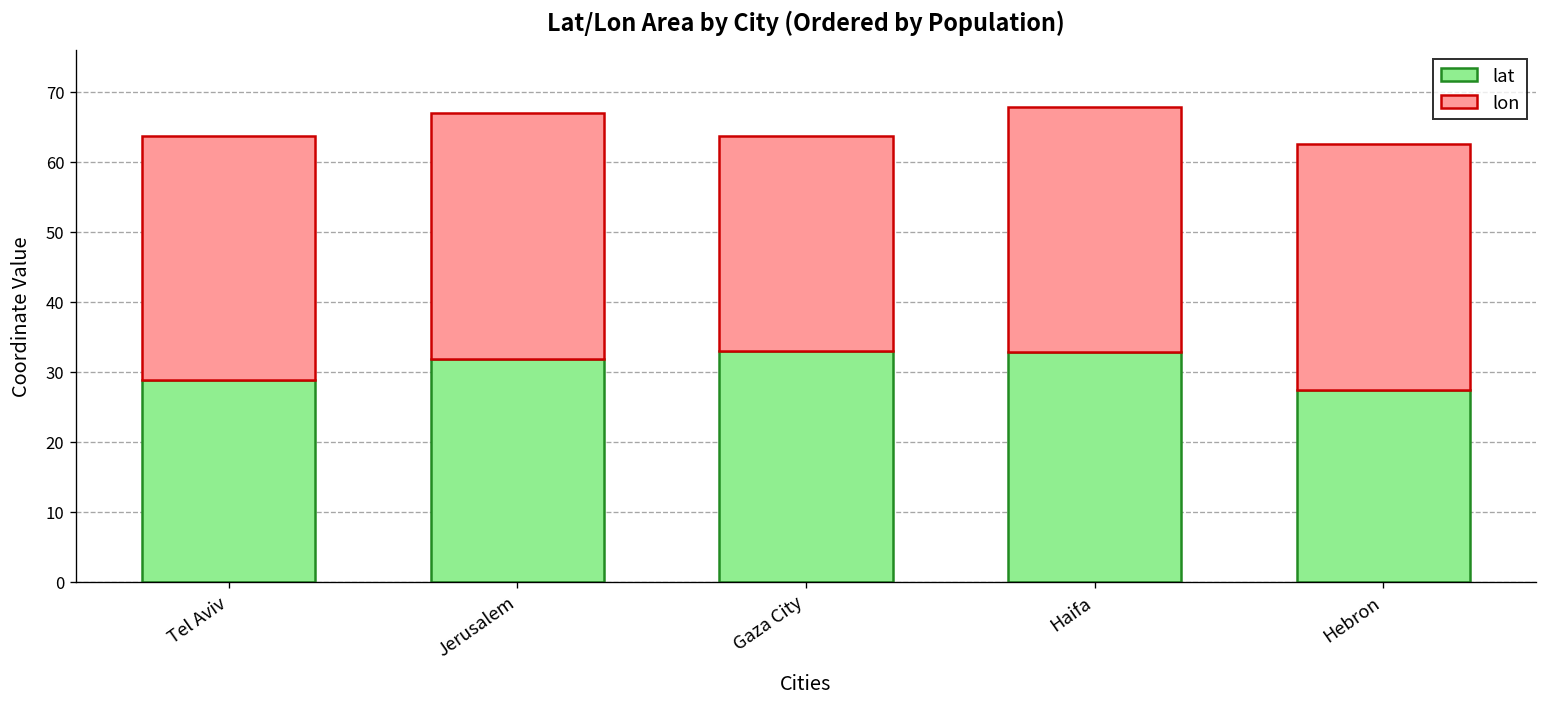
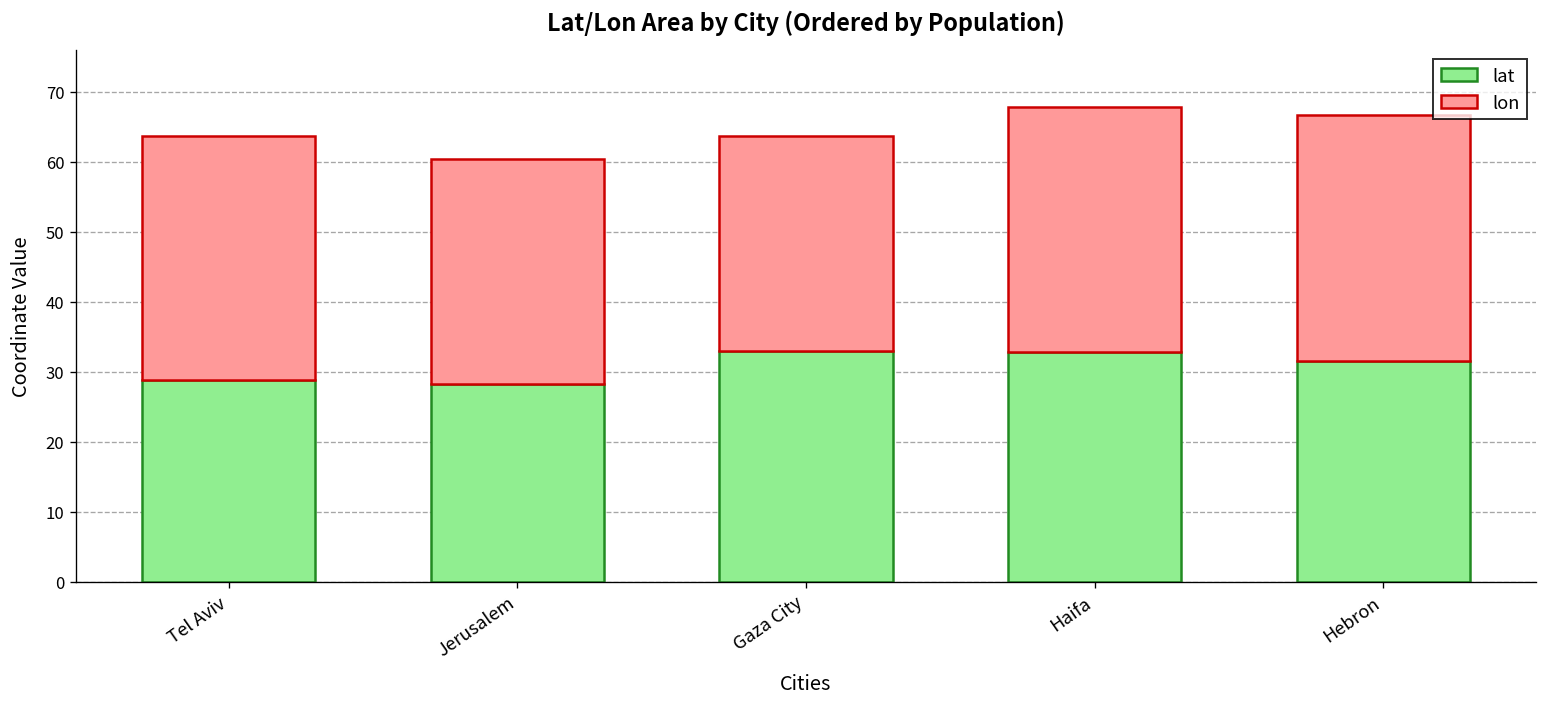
lat, Jerusalem: 32 -> 28
lon, Jerusalem: 35 -> 32
lat, Hebron: 27 -> 32
